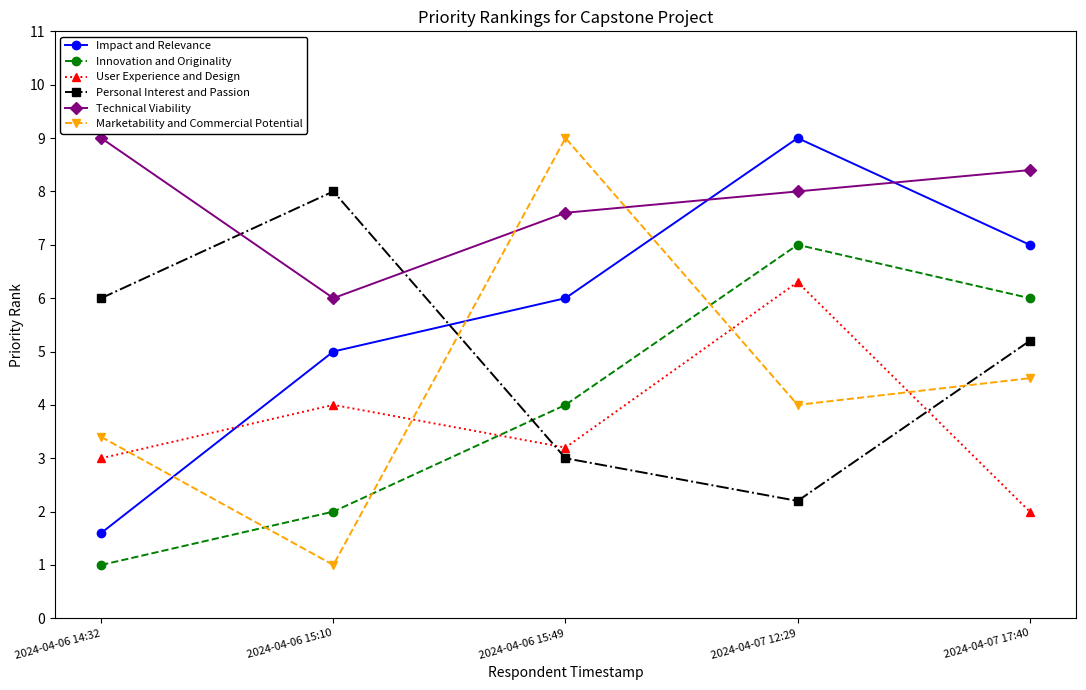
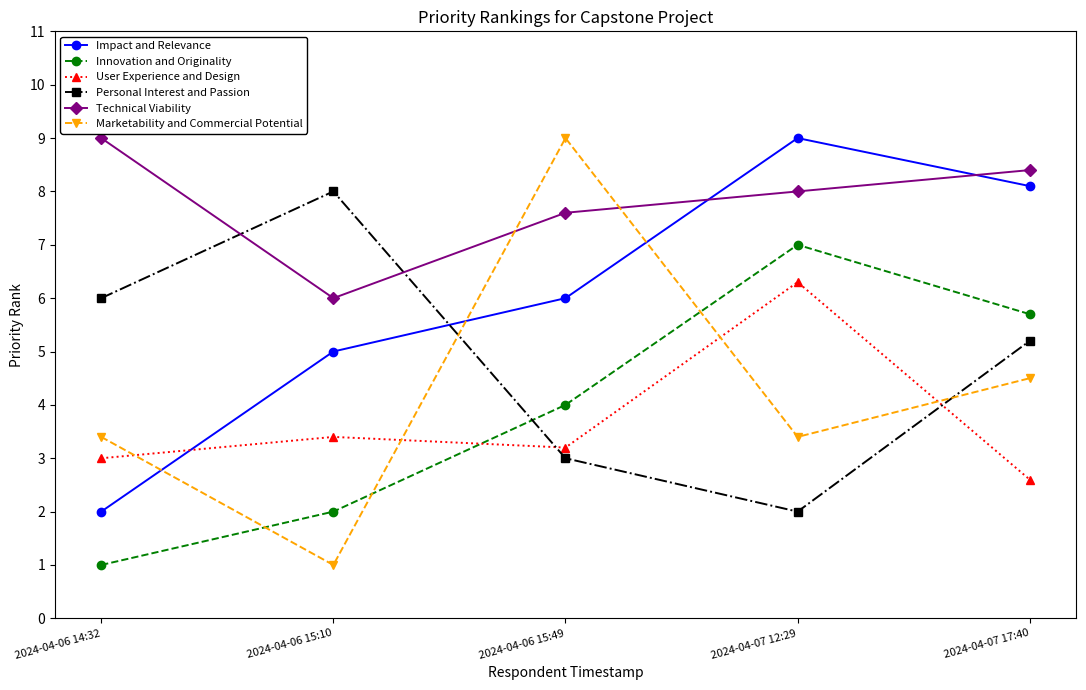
Impact and Relevance, 2024-04-06 14:32: 1.6 -> 2.0
User Experience and Design, 2024-04-06 15:10: 4.0 -> 3.4
Personal Interest and Passion, 2024-04-07 12:29: 2.2 -> 2.0
Marketability and Commercial Potential, 2024-04-07 12:29: 4.0 -> 3.4
Impact and Relevance, 2024-04-07 17:40: 7.0 -> 8.1
Innovation and Originality, 2024-04-07 17:40: 6.0 -> 5.7
User Experience and Design, 2024-04-07 17:40: 2.0 -> 2.6
